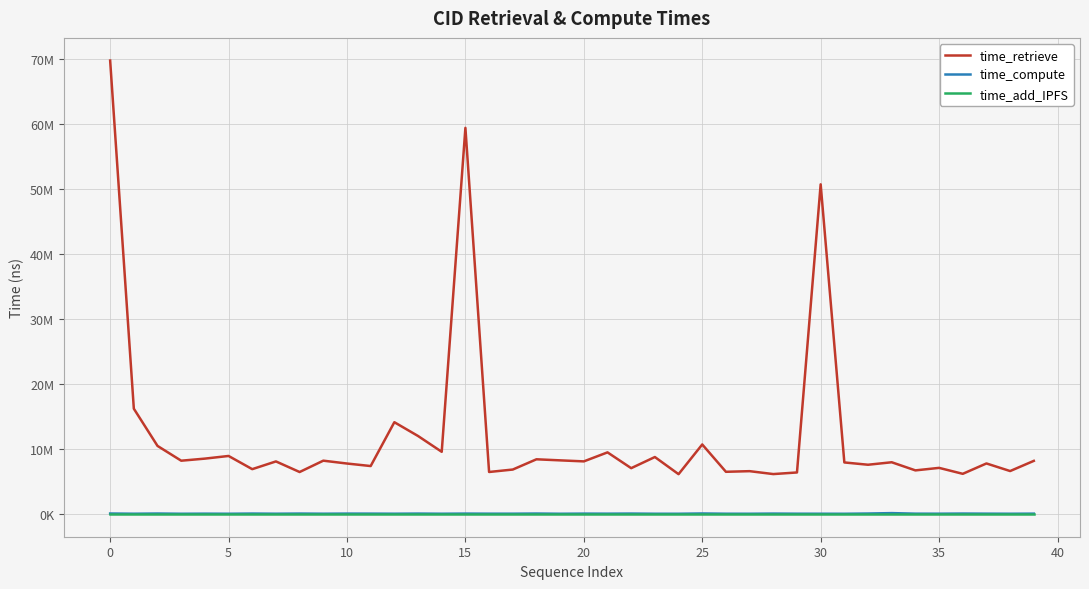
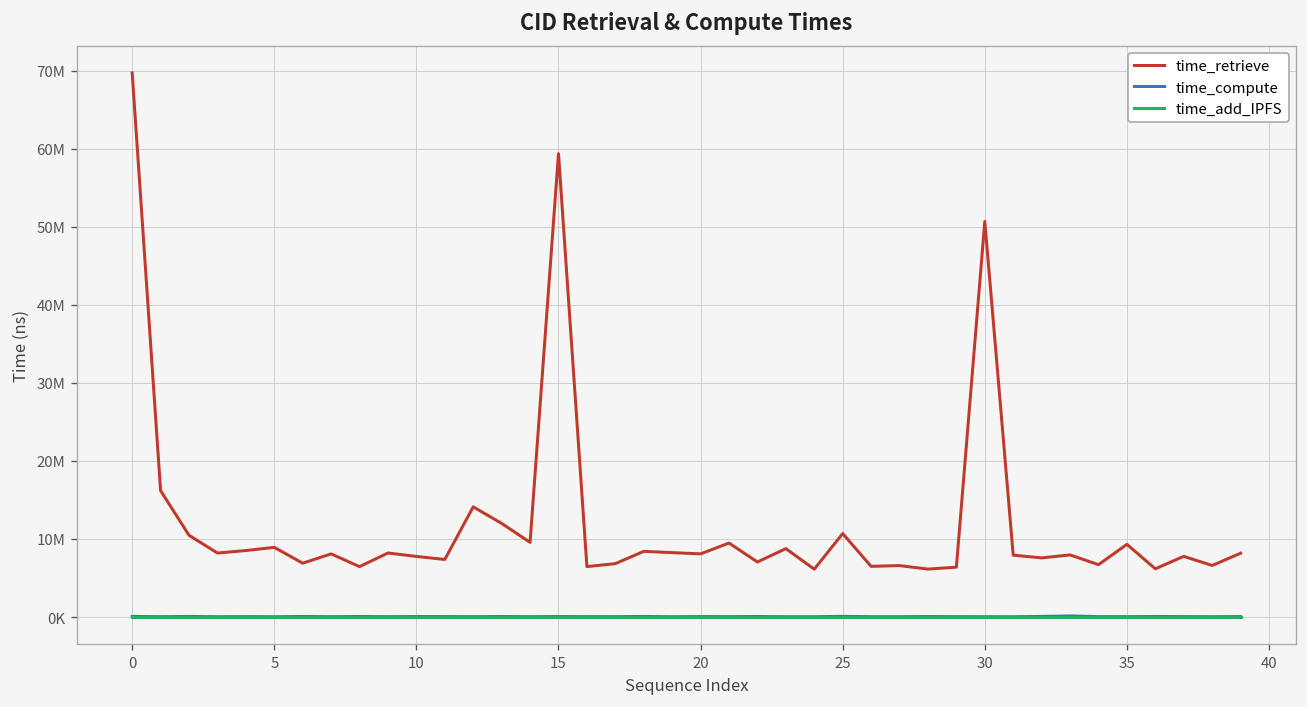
time_retrieve, 35: 7000000 -> 9000000
